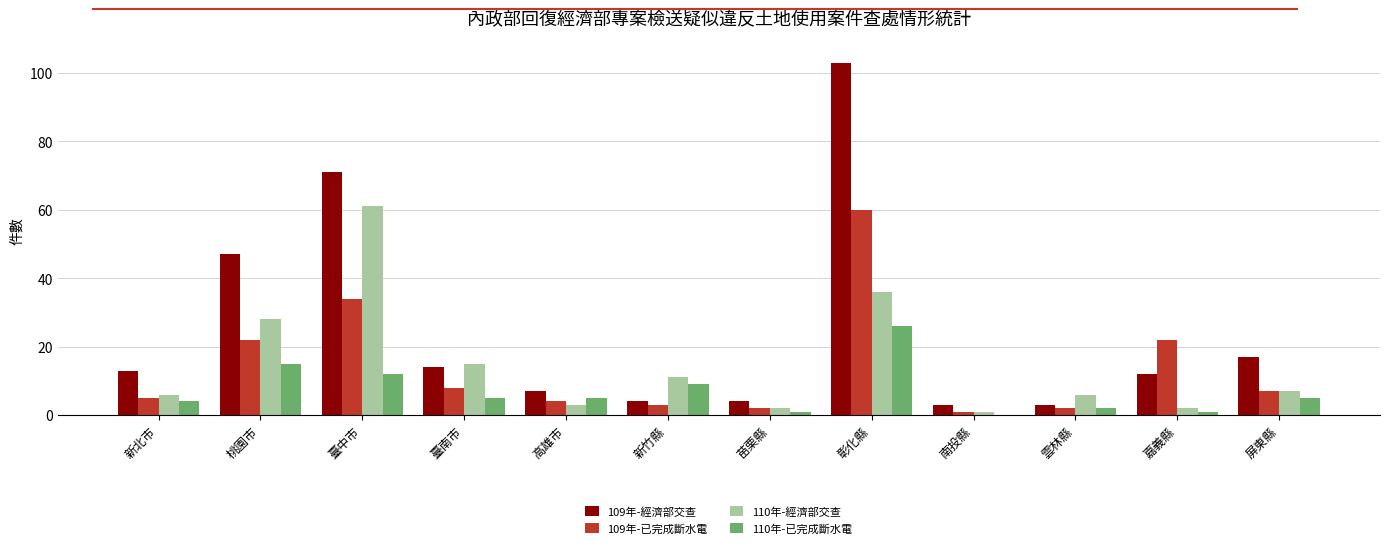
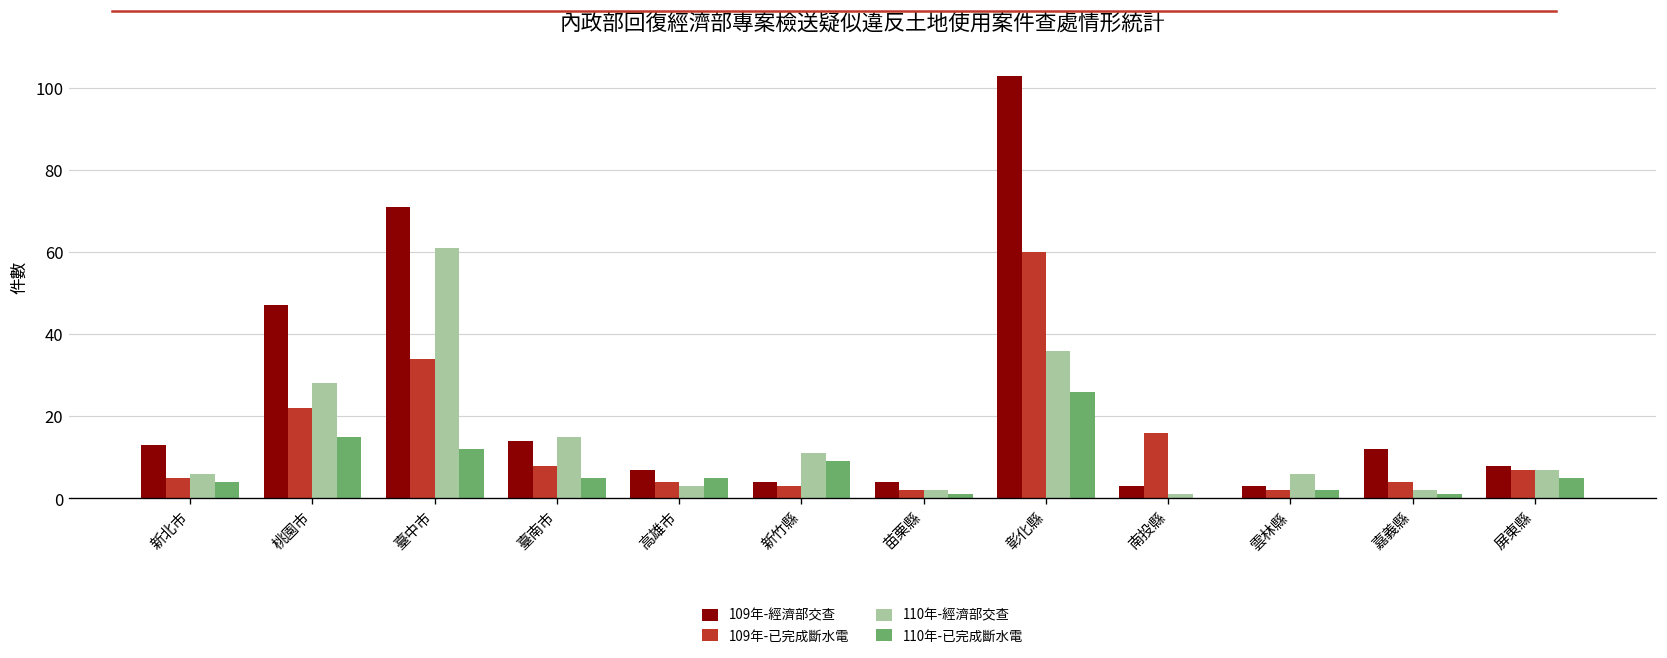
109年-已完成斷水電, 南投縣: 1 -> 16
109年-已完成斷水電, 嘉義縣: 22 -> 4
109年-經濟部交查, 屏東縣: 17 -> 8
